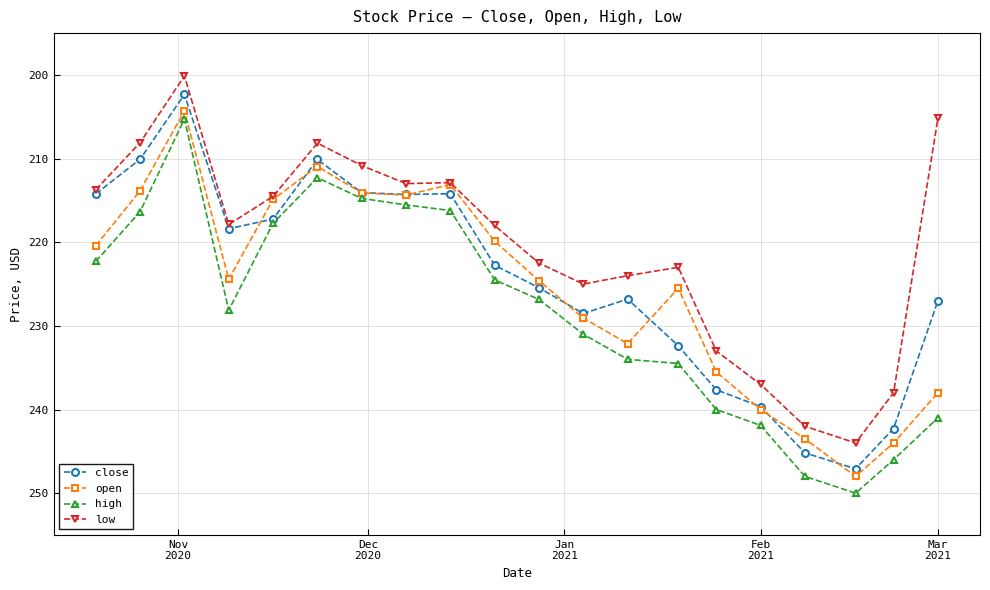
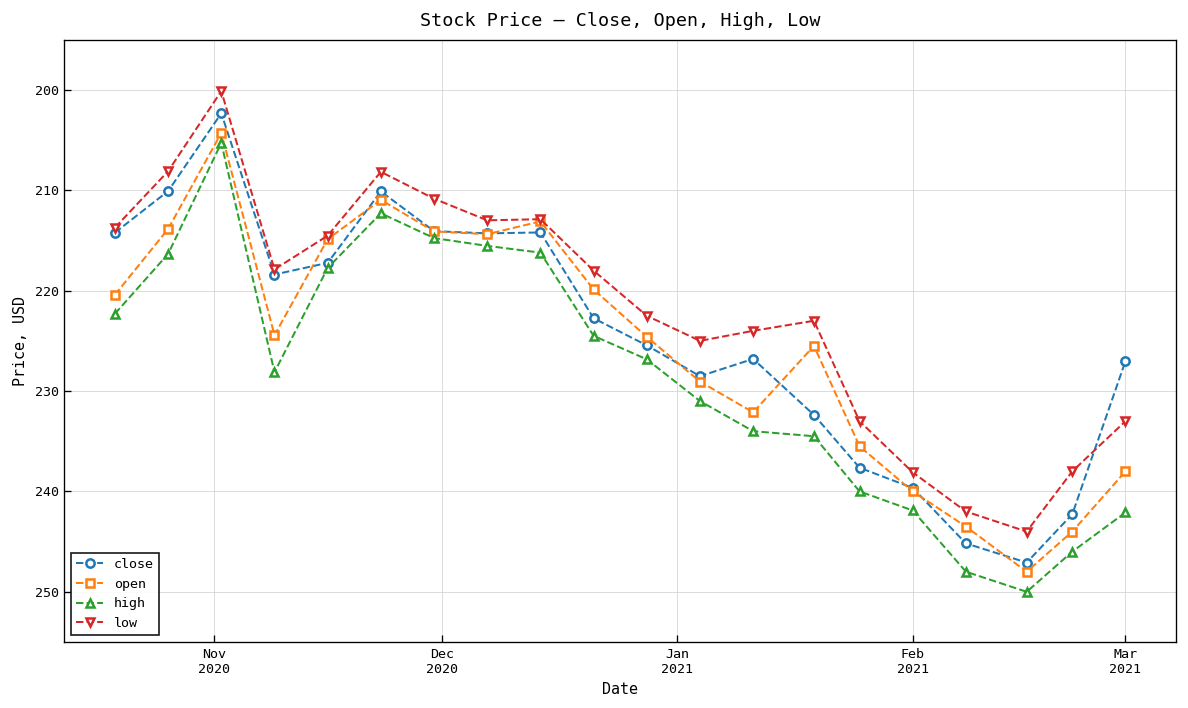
low, Feb 2021: 237 -> 238
high, Mar 2021: 241 -> 242
low, Mar 2021: 205 -> 233
